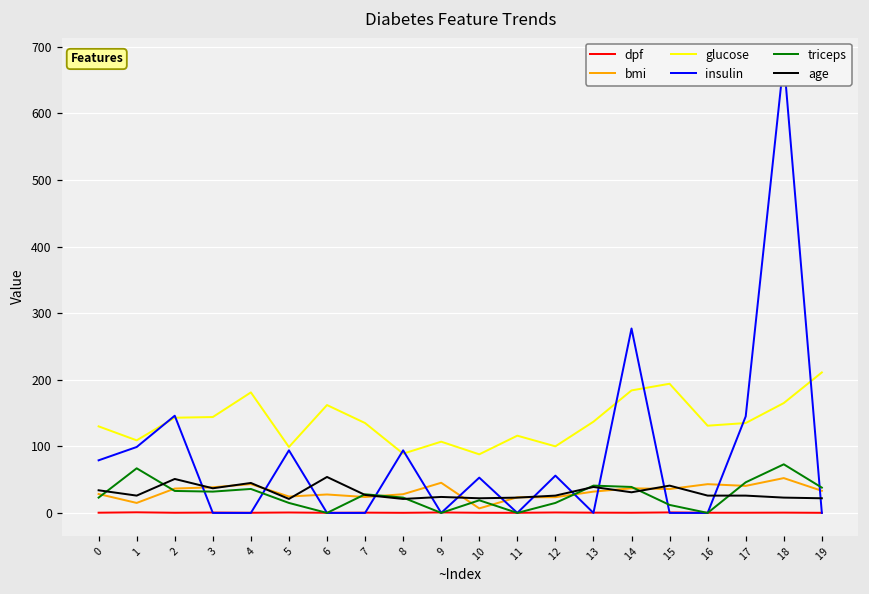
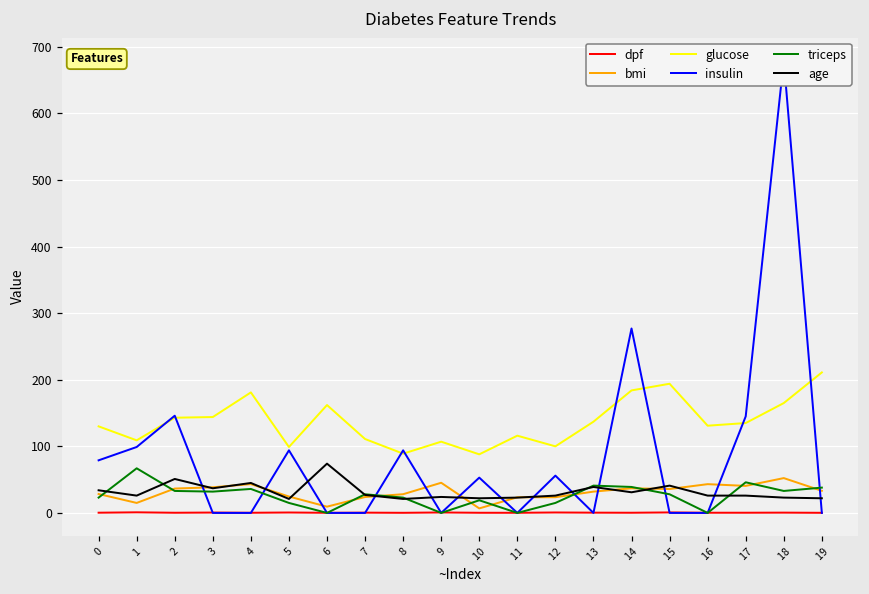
bmi, 6: 30 -> 10
age, 6: 50 -> 70
glucose, 7: 140 -> 110
triceps, 15: 10 -> 30
triceps, 18: 70 -> 30
